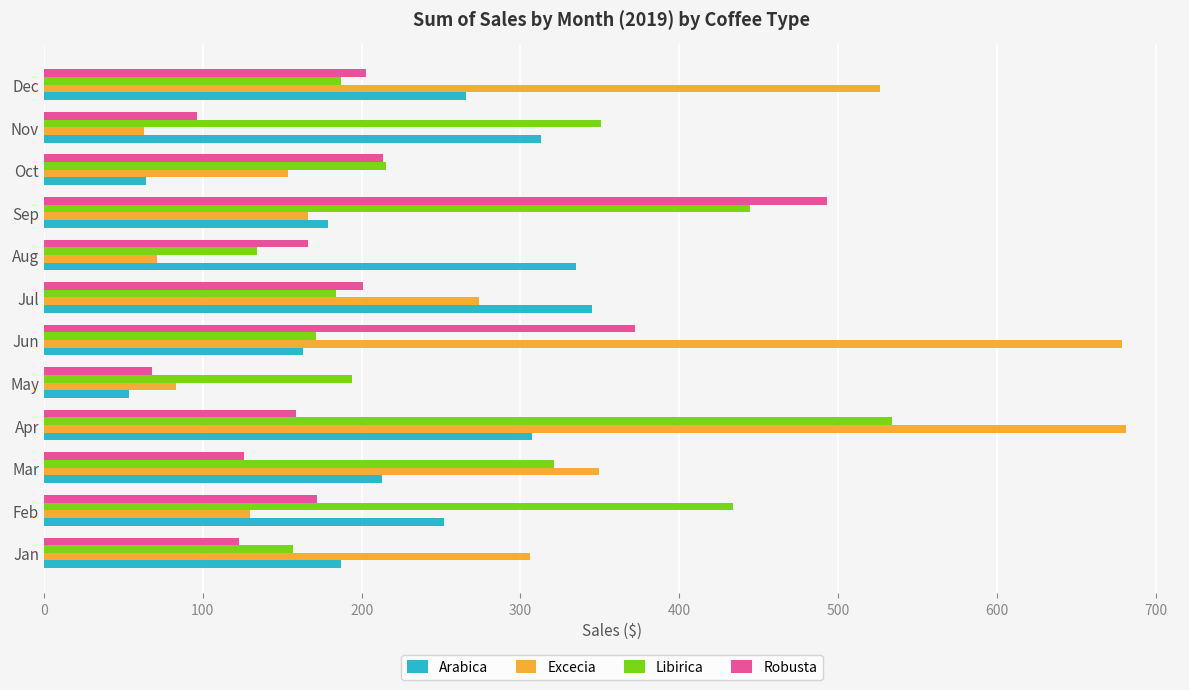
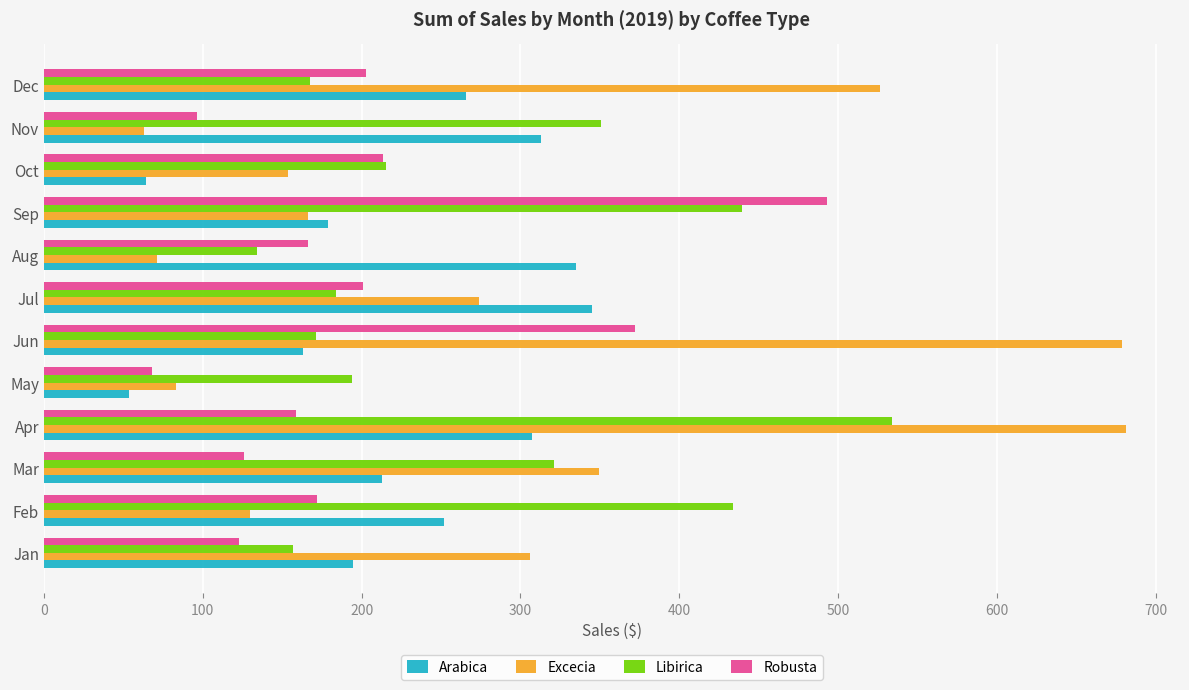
Libirica, Dec: 187 -> 167
Libirica, Sep: 445 -> 439
Arabica, Jan: 187 -> 195
